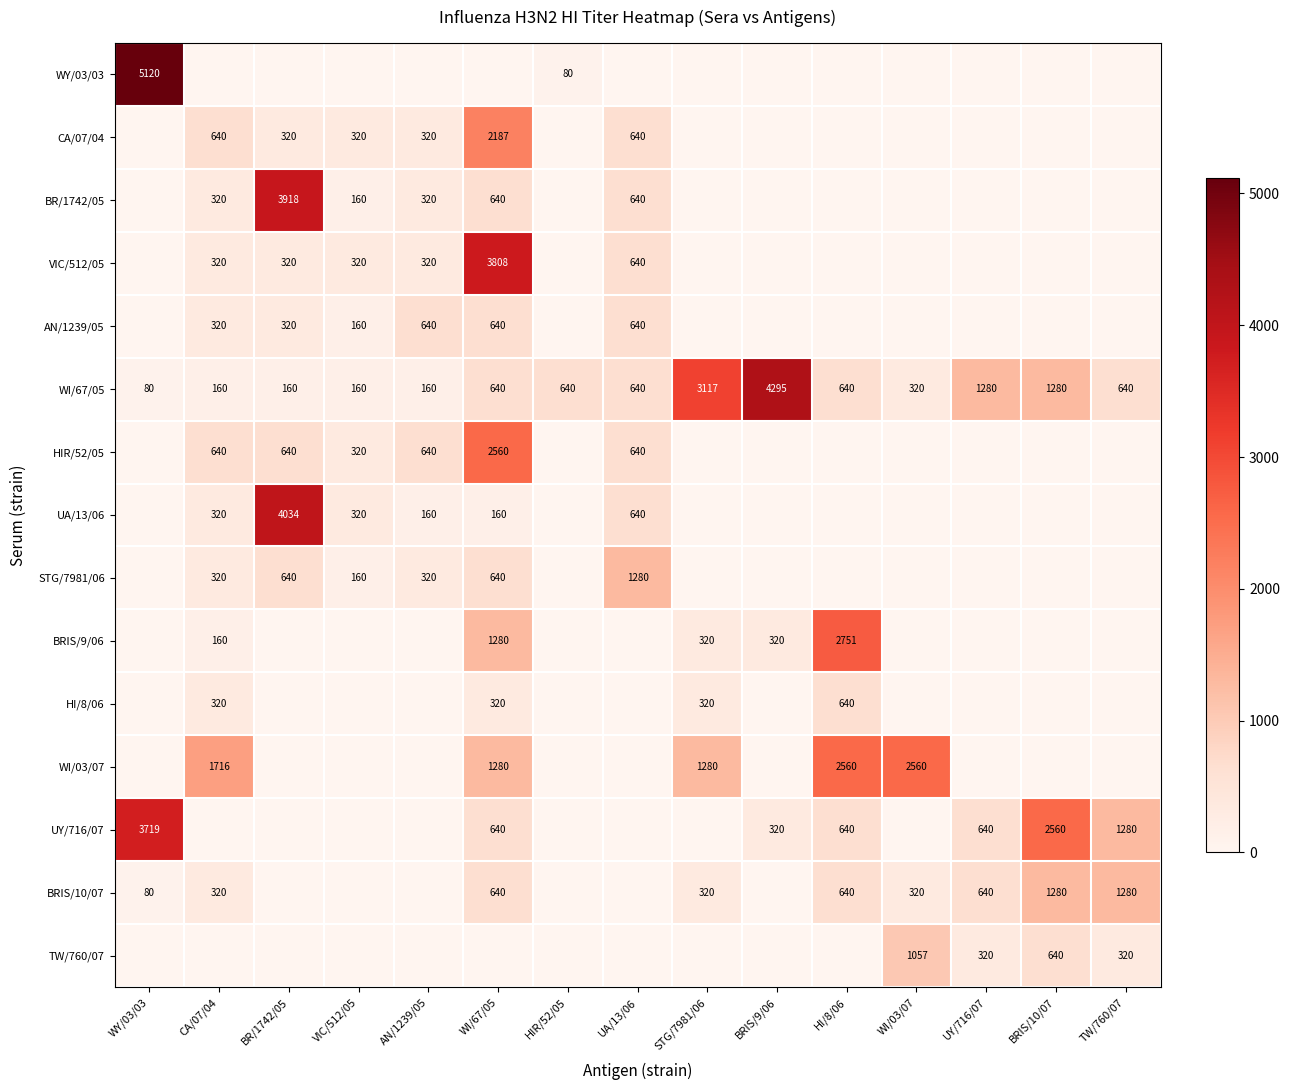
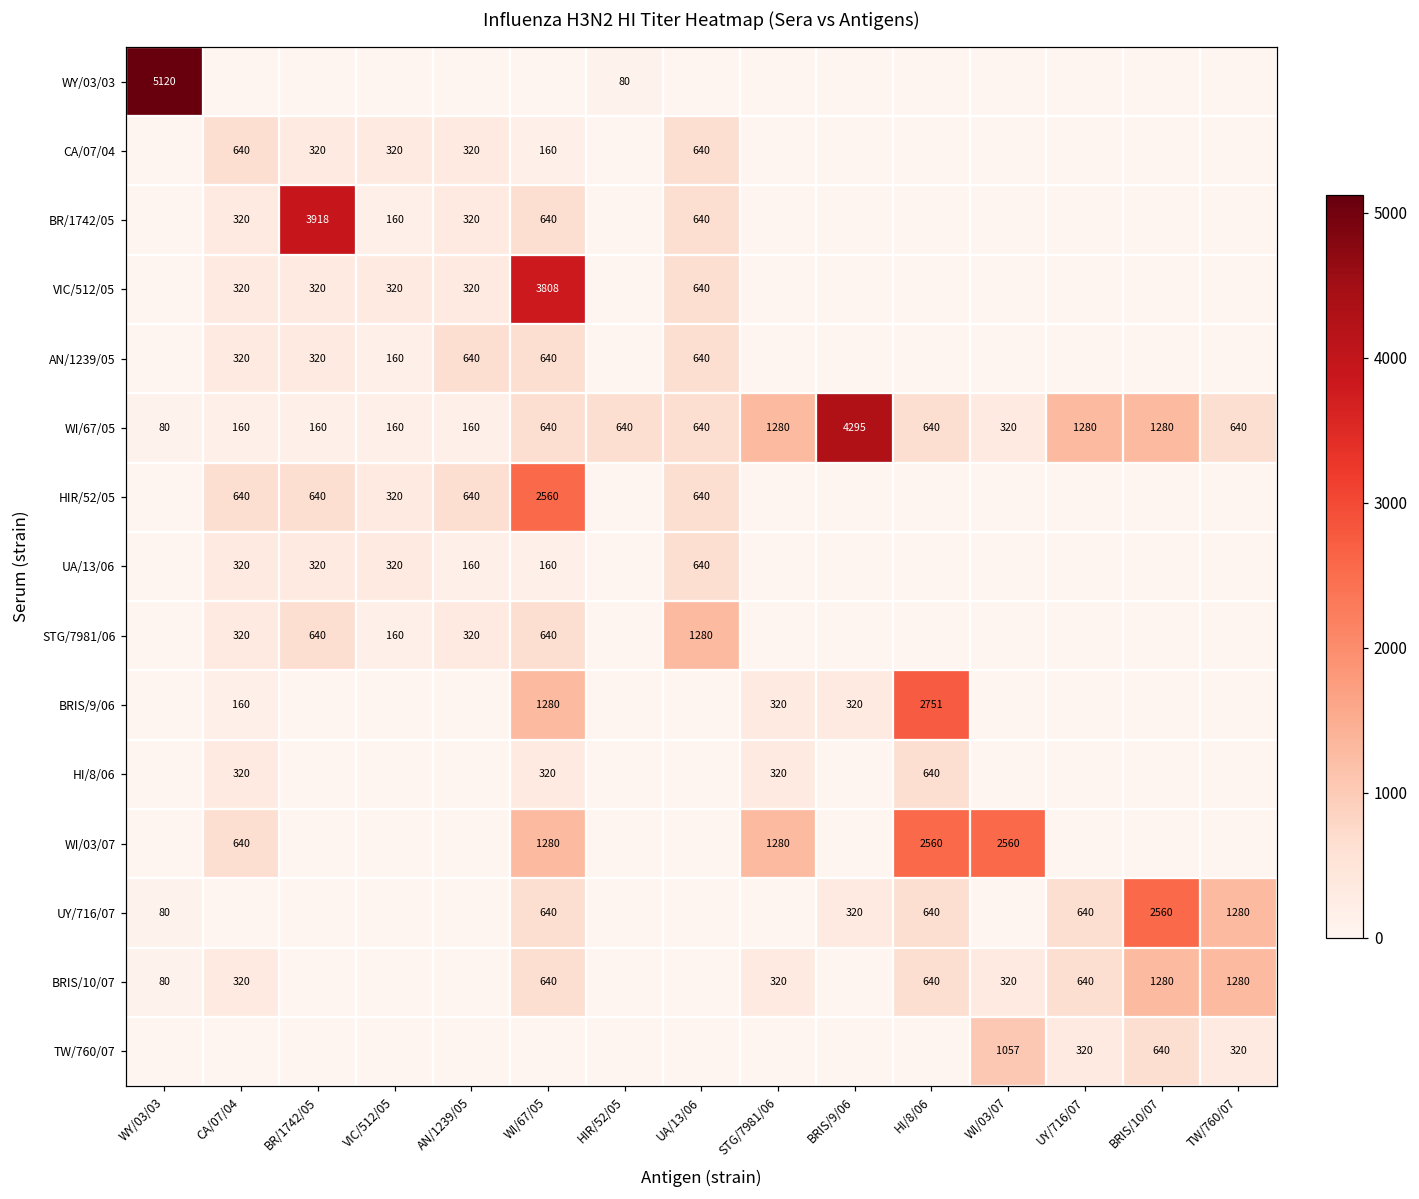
CA/07/04, WI/67/05: 2187 -> 160
WI/67/05, STG/7981/06: 3117 -> 1280
UA/13/06, BR/1742/05: 4034 -> 320
WI/03/07, CA/07/04: 1716 -> 640
UY/716/07, WY/03/03: 3719 -> 80
